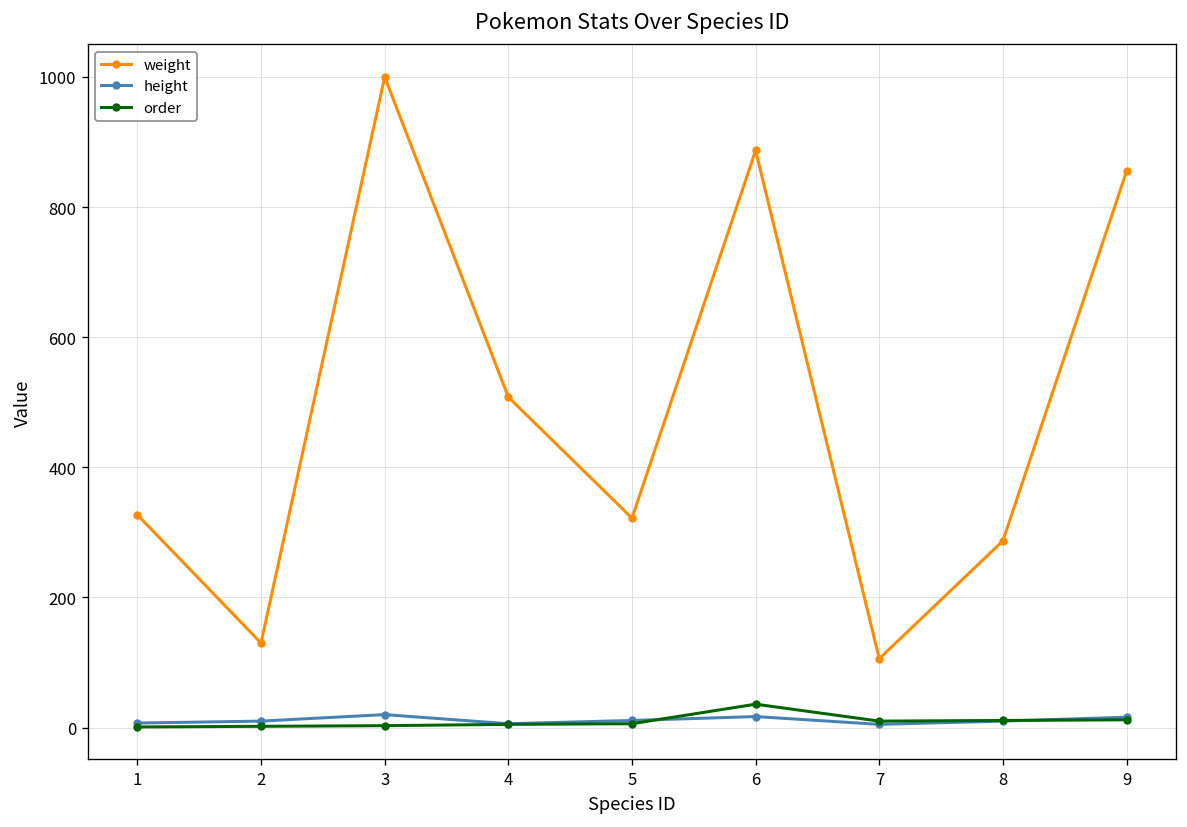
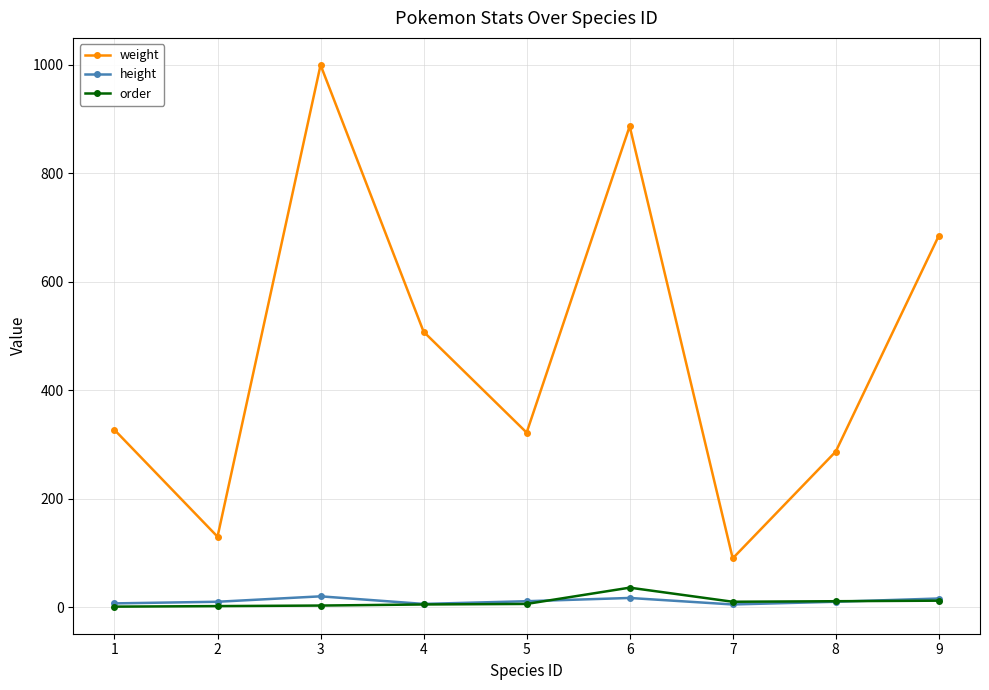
weight, 7: 110 -> 90
weight, 9: 860 -> 690
